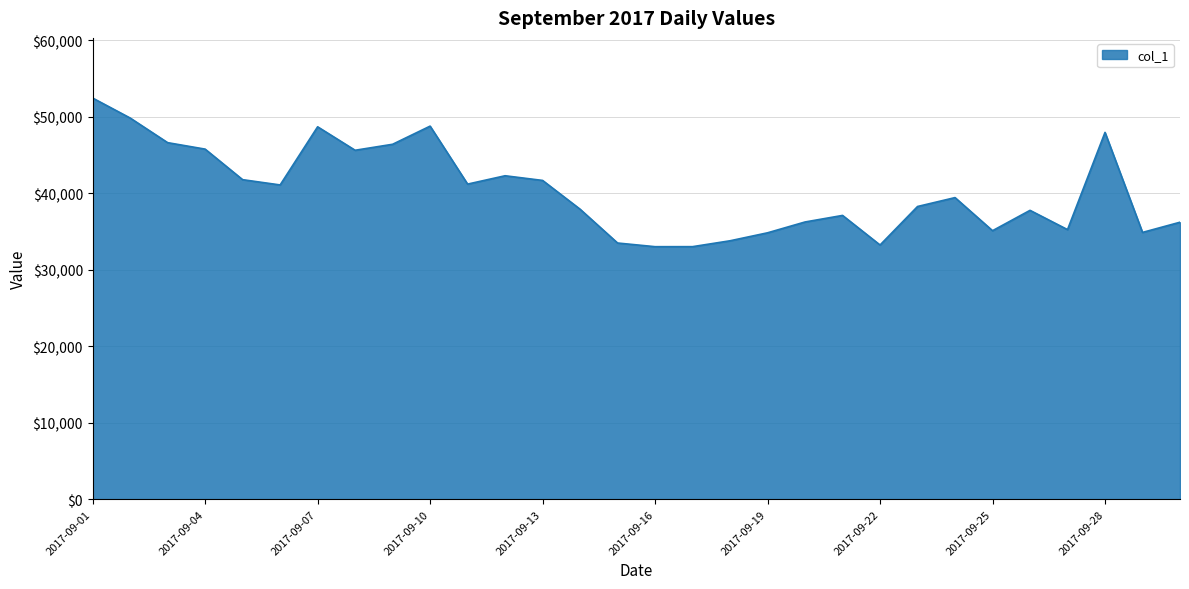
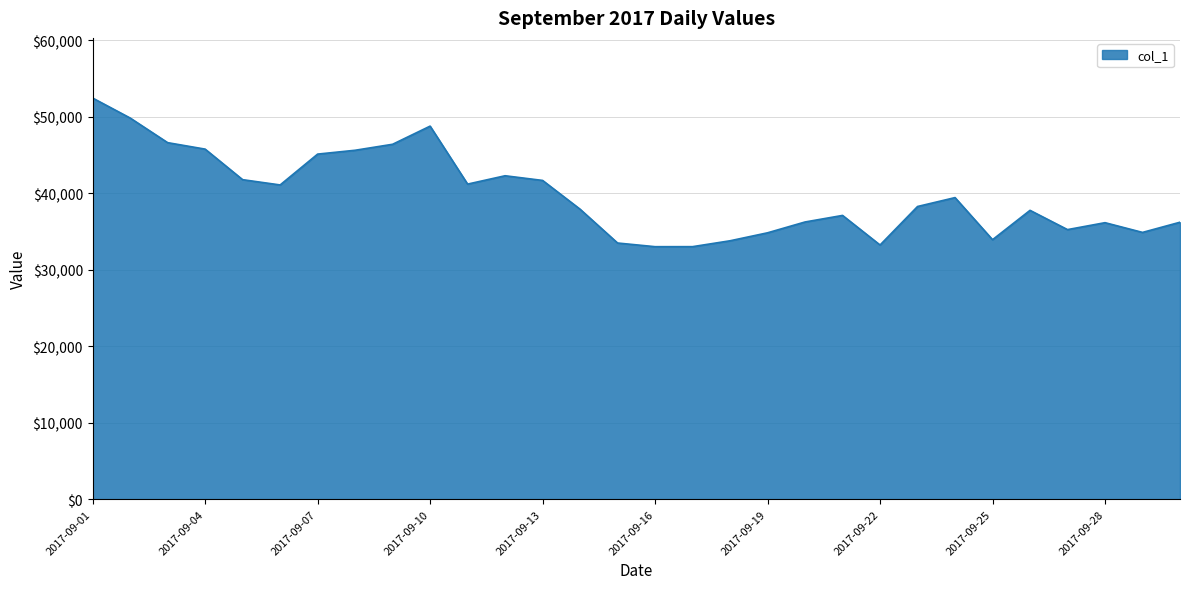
2017-09-07: $49,000 -> $45,000
2017-09-25: $35,000 -> $34,000
2017-09-28: $48,000 -> $36,000
